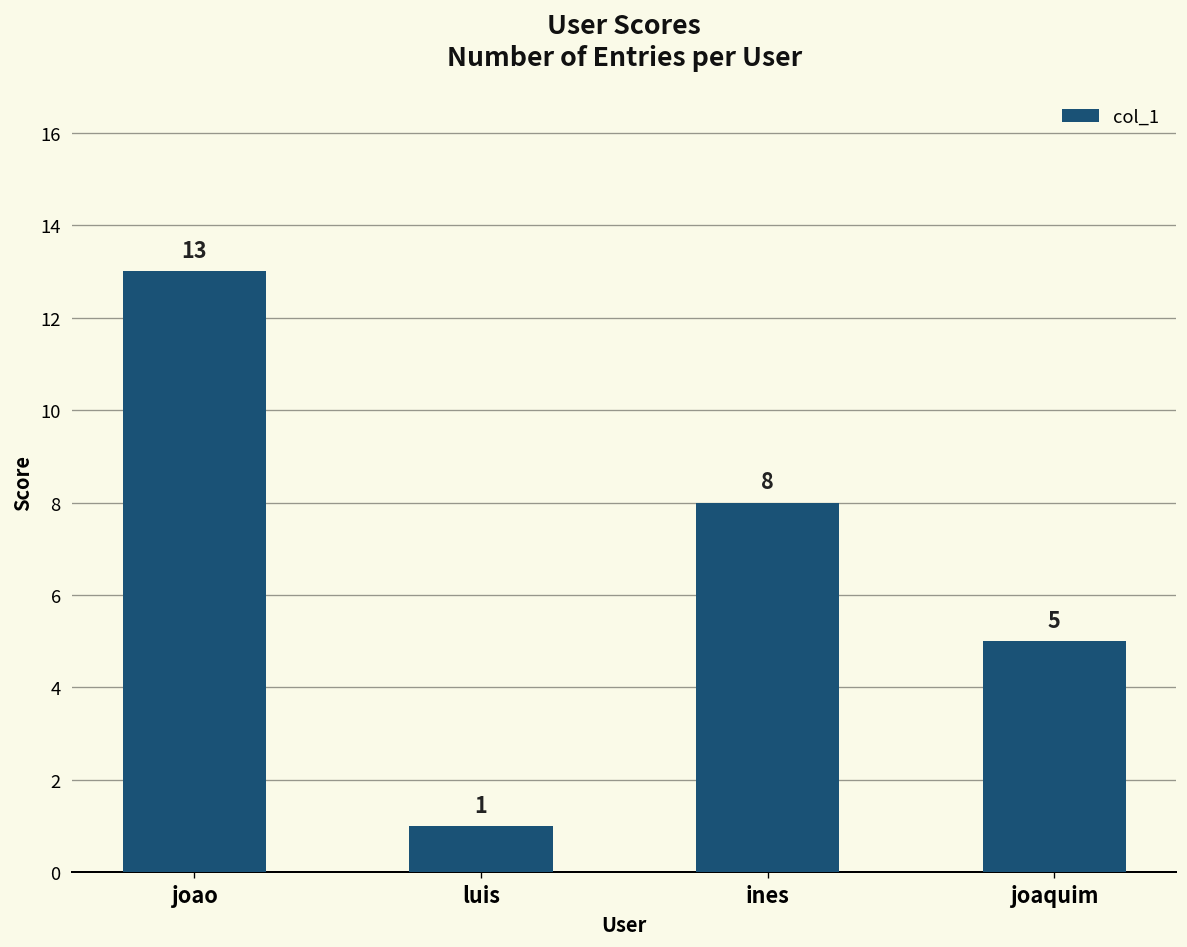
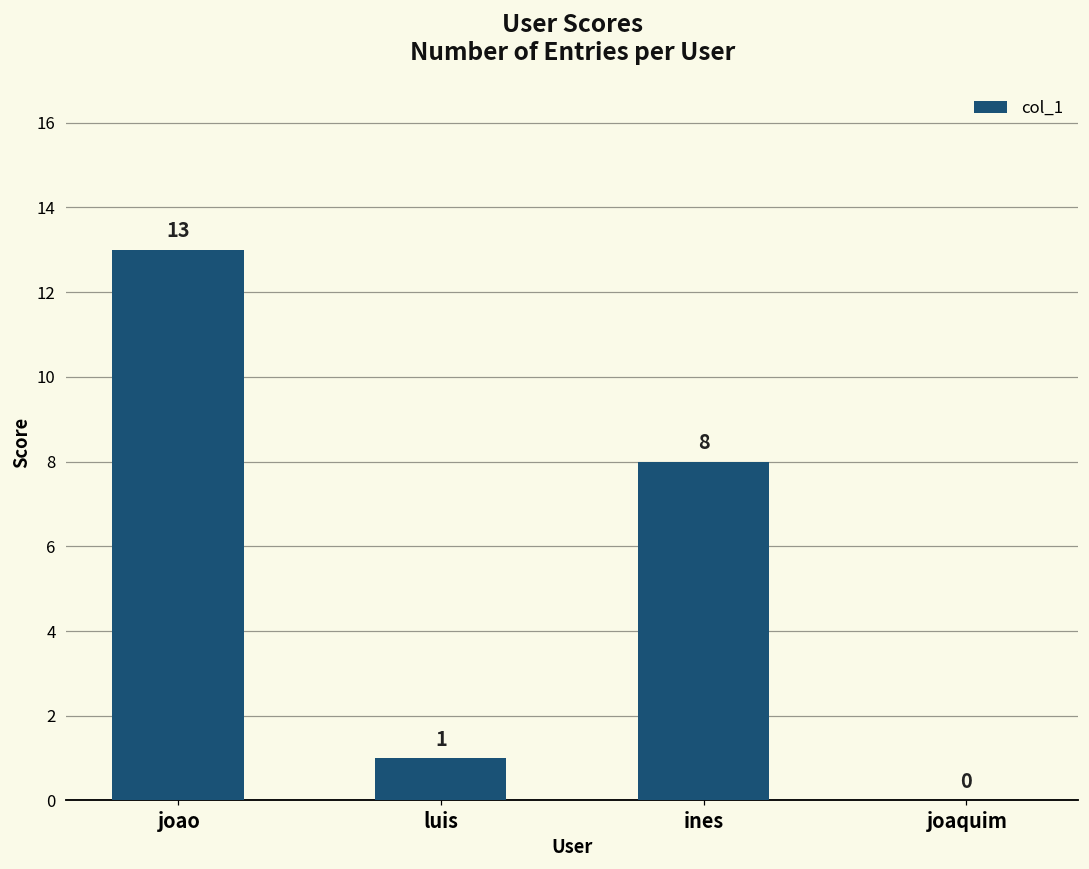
joaquim: 5 -> 0
